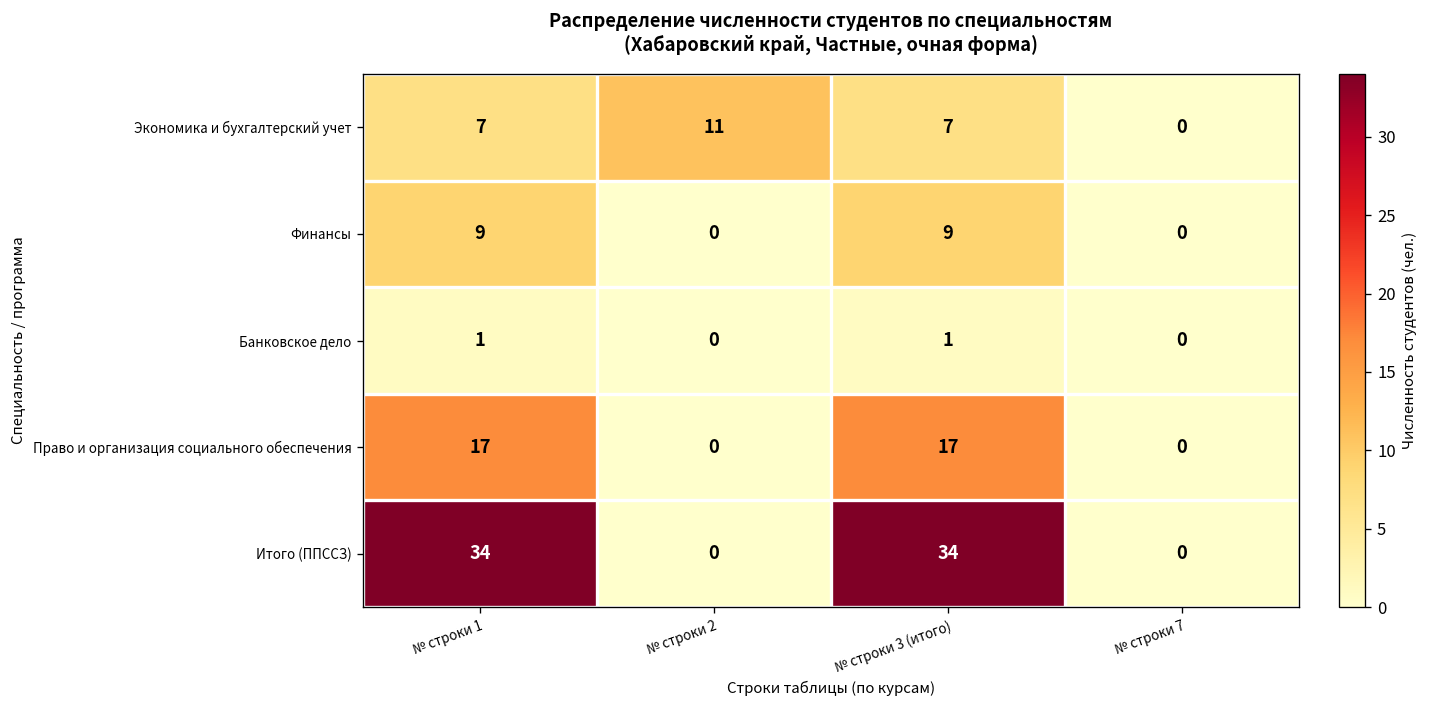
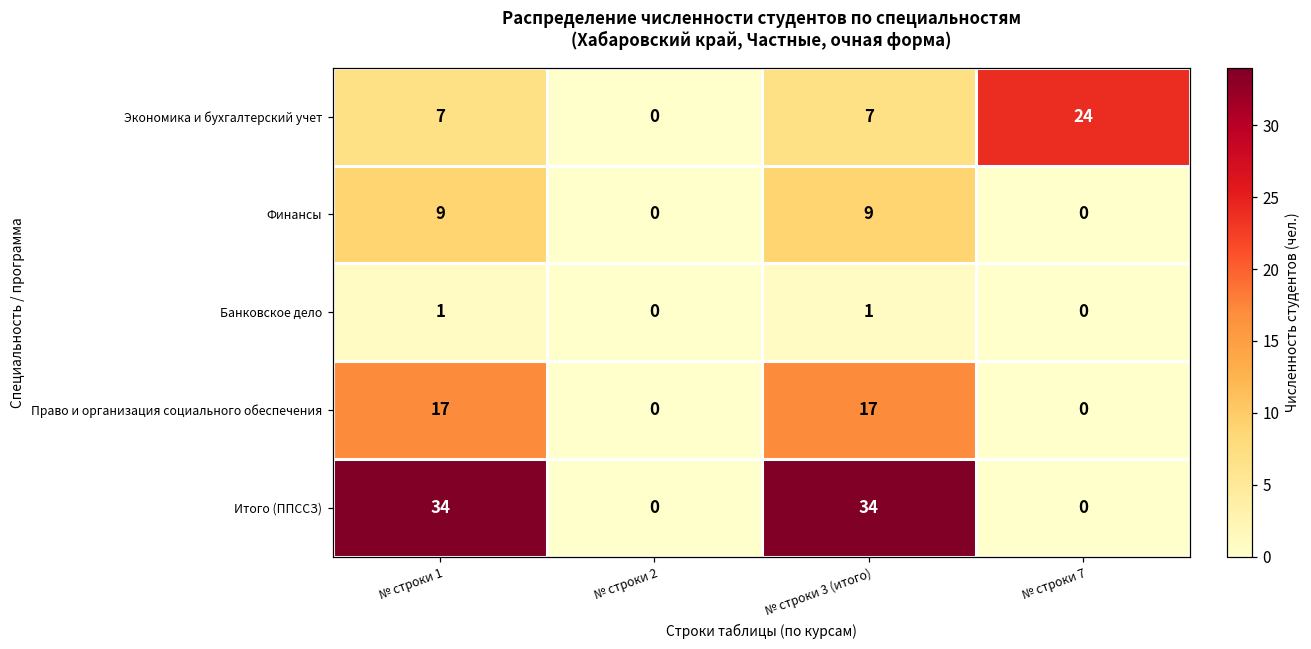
Экономика и бухгалтерский учет, № строки 2: 11 -> 0
Экономика и бухгалтерский учет, № строки 7: 0 -> 24
